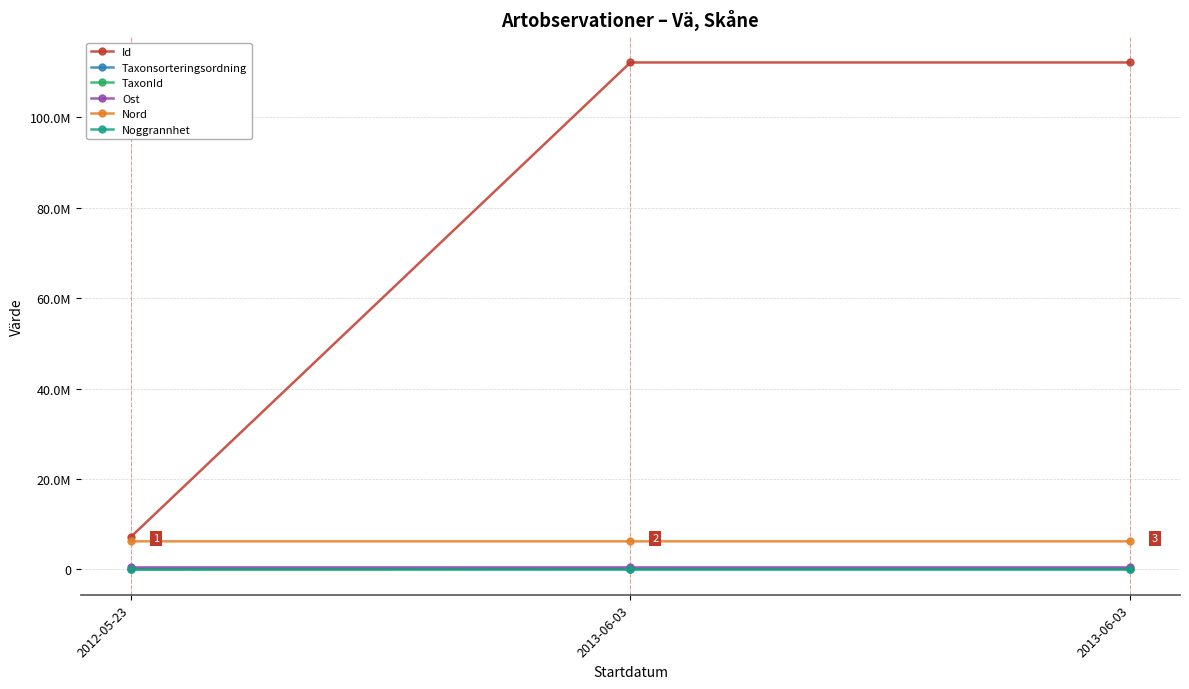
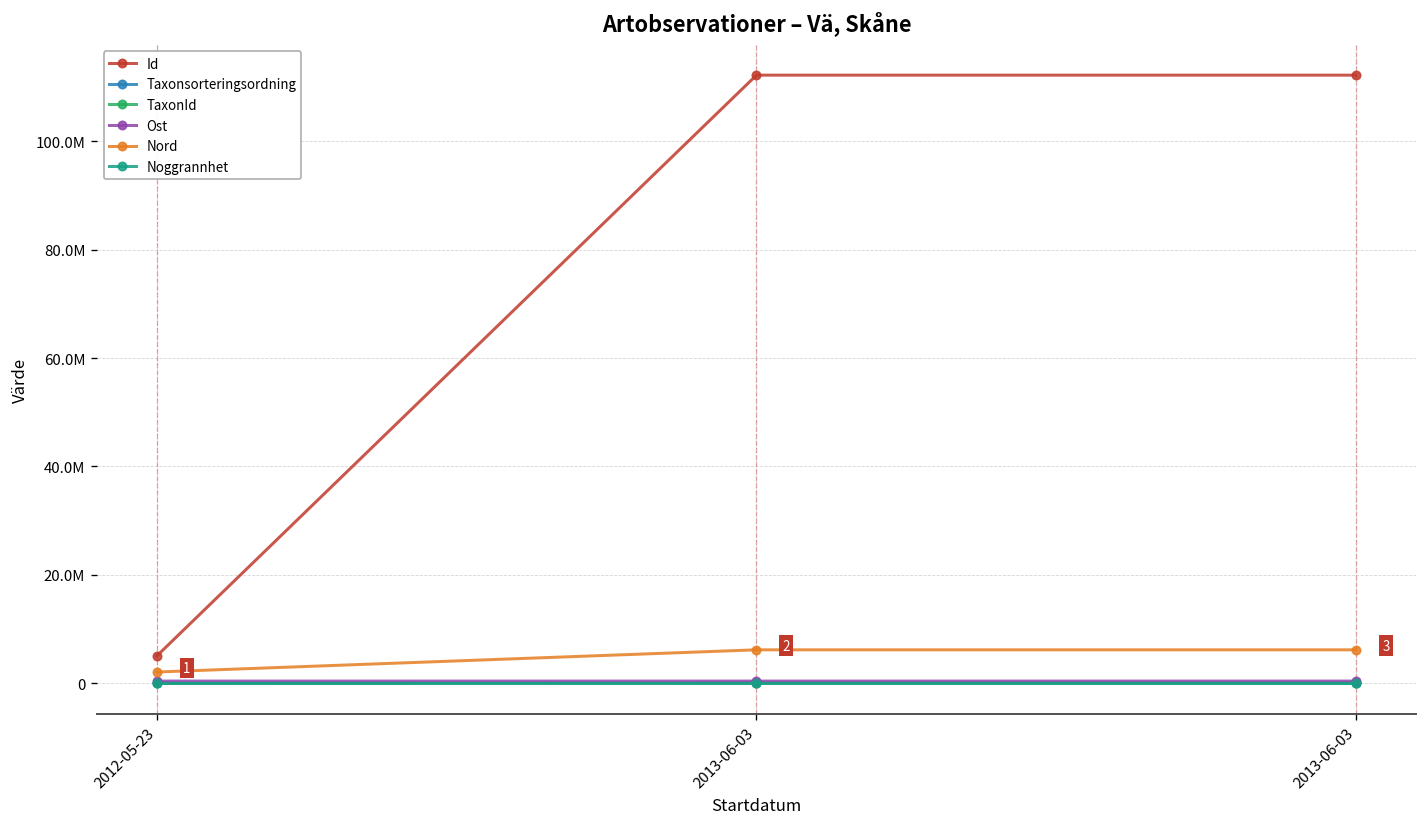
Id, 2012-05-23: 7000000 -> 5000000
Nord, 2012-05-23: 6000000 -> 2000000
